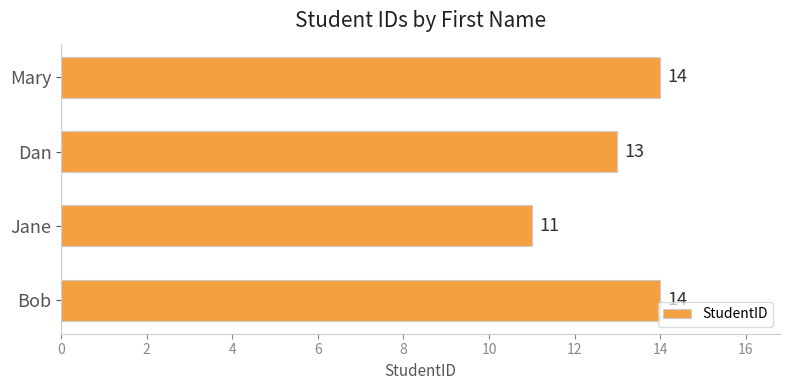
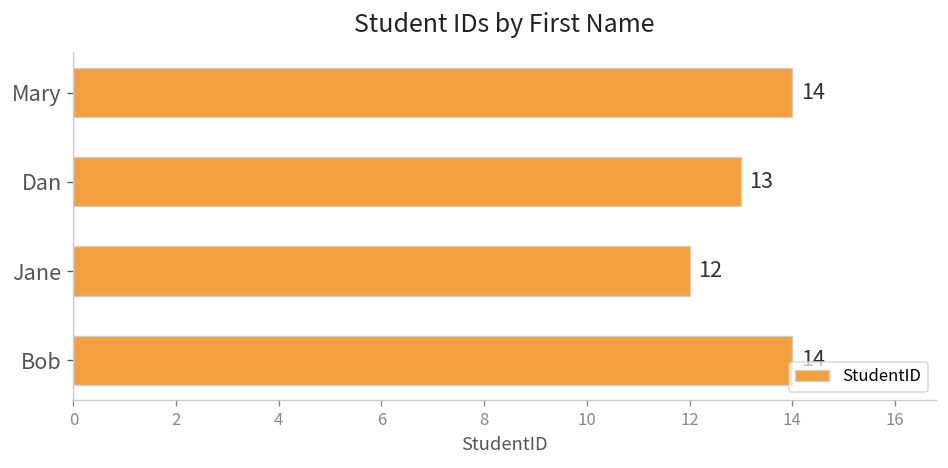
Jane: 11 -> 12
